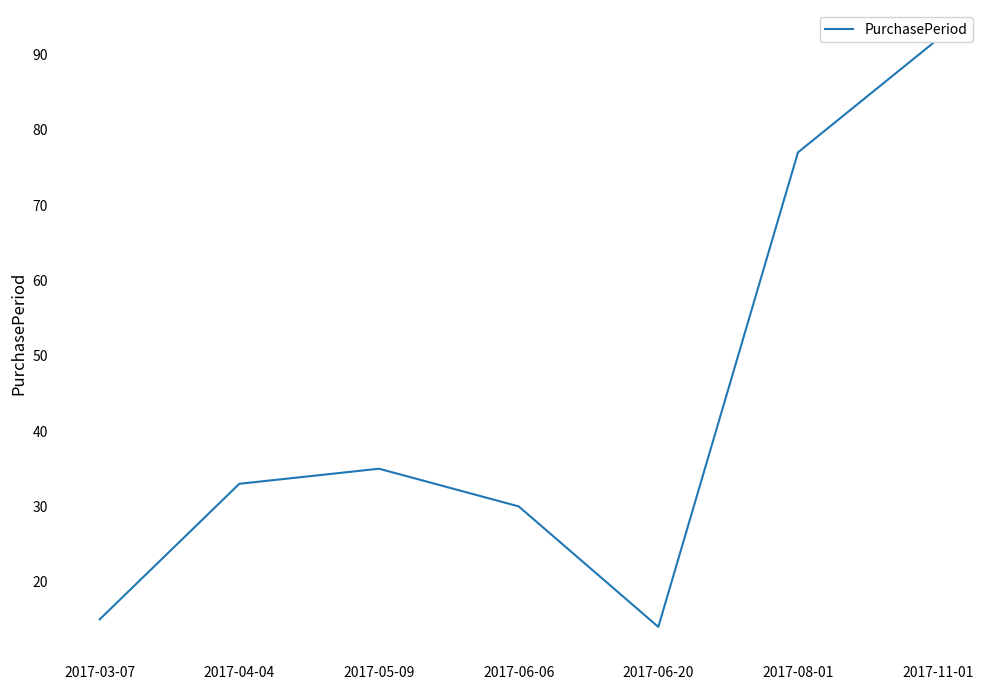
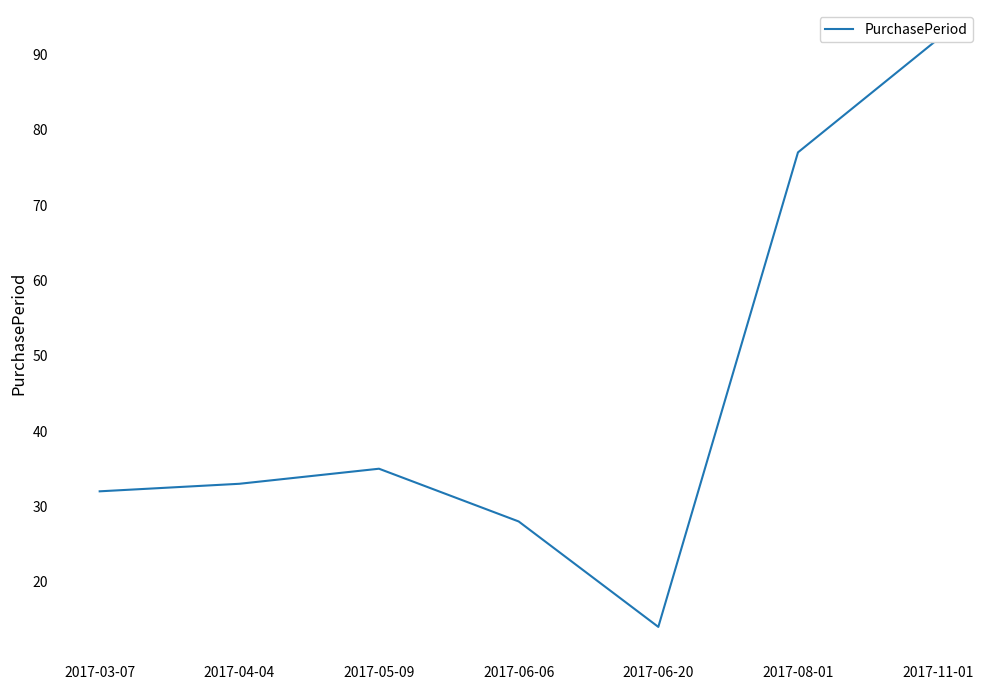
2017-03-07: 15 -> 32
2017-06-06: 30 -> 28
